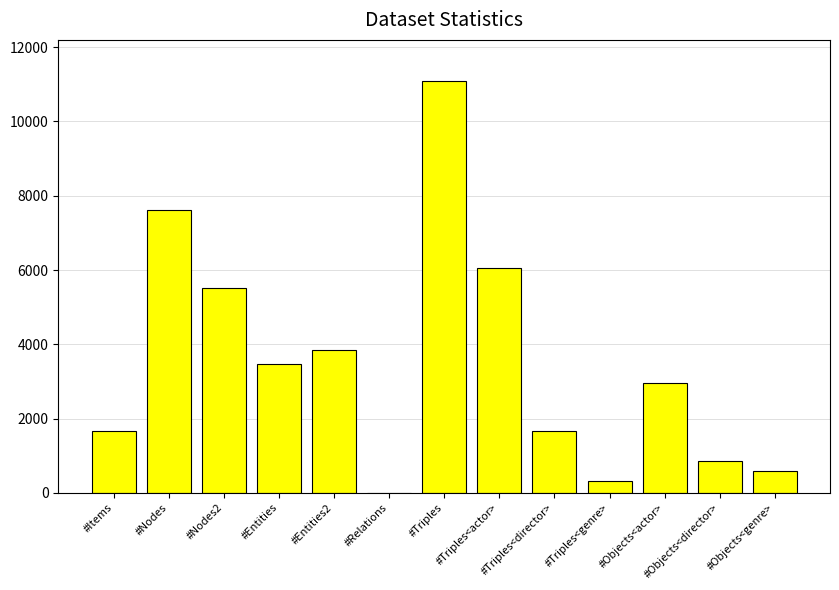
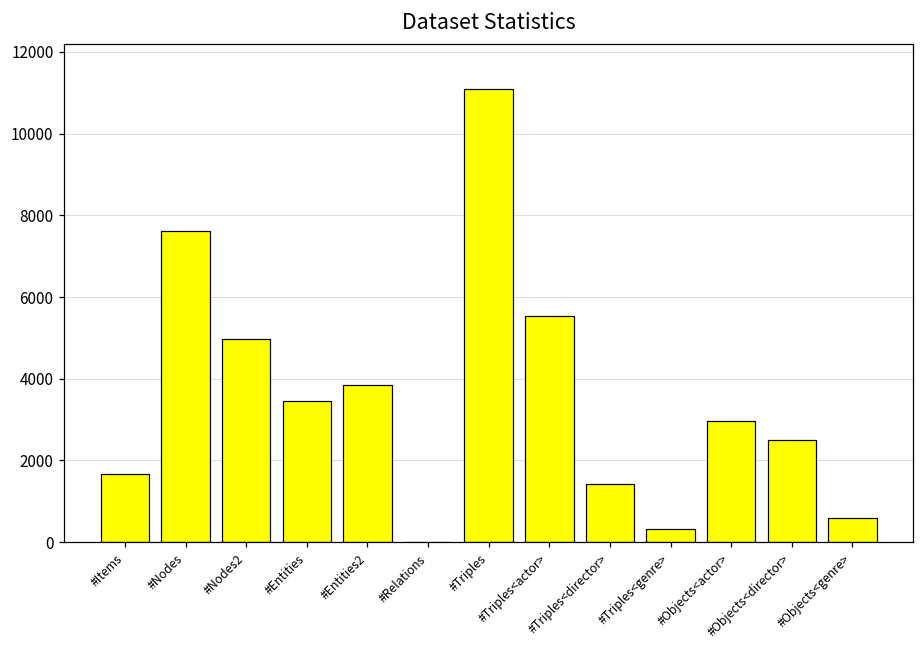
#Nodes2: 5500 -> 5000
#Triples<actor>: 6100 -> 5500
#Triples<director>: 1700 -> 1400
#Objects<director>: 900 -> 2500
